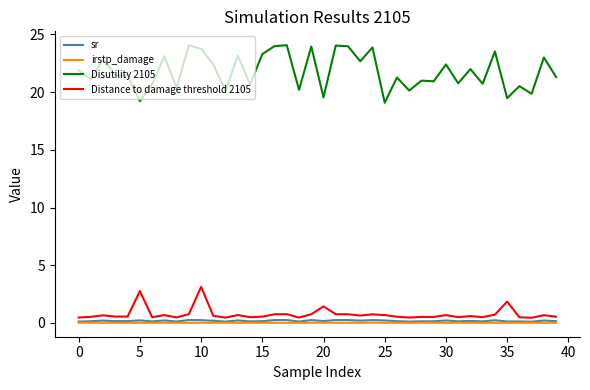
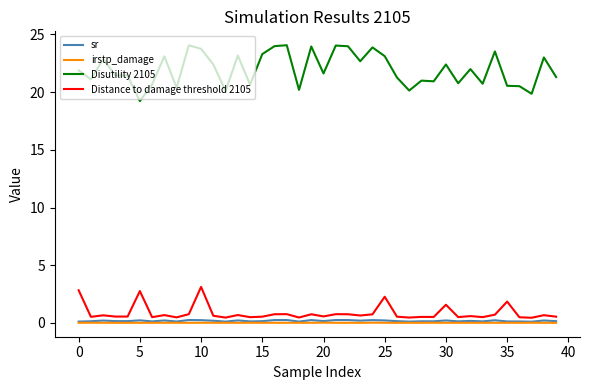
Distance to damage threshold 2105, 0: 0.5 -> 2.8
Disutility 2105, 20: 19.6 -> 21.6
Distance to damage threshold 2105, 20: 1.4 -> 0.6
Disutility 2105, 25: 19.1 -> 23.1
Distance to damage threshold 2105, 25: 0.7 -> 2.3
Distance to damage threshold 2105, 30: 0.7 -> 1.6
Disutility 2105, 35: 19.5 -> 20.6
